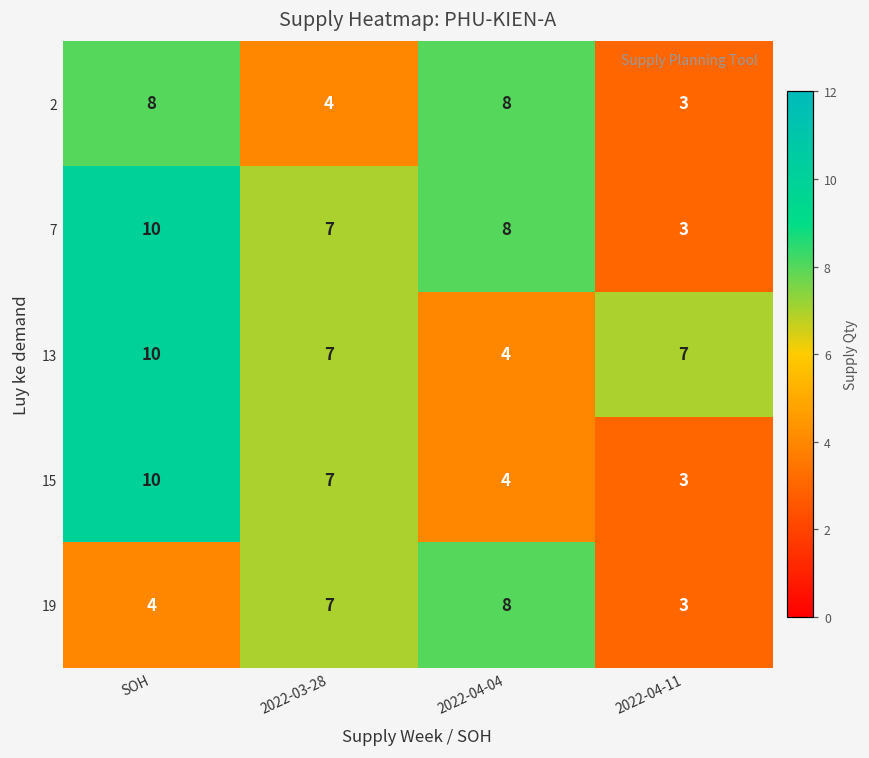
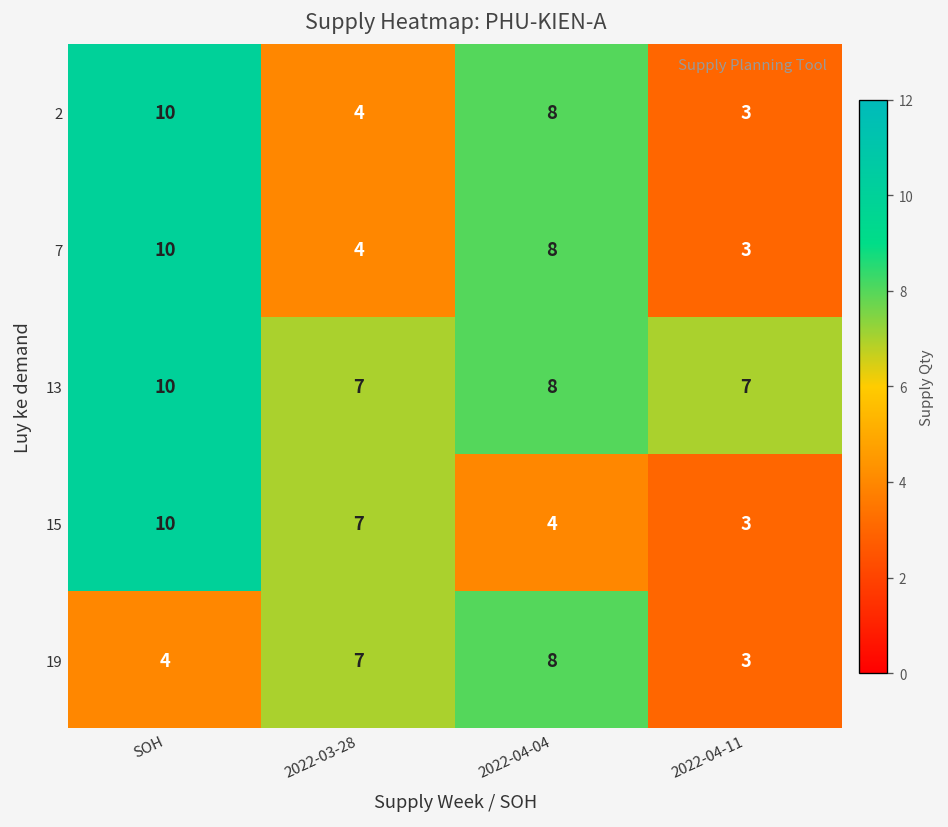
2, SOH: 8 -> 10
7, 2022-03-28: 7 -> 4
13, 2022-04-04: 4 -> 8
